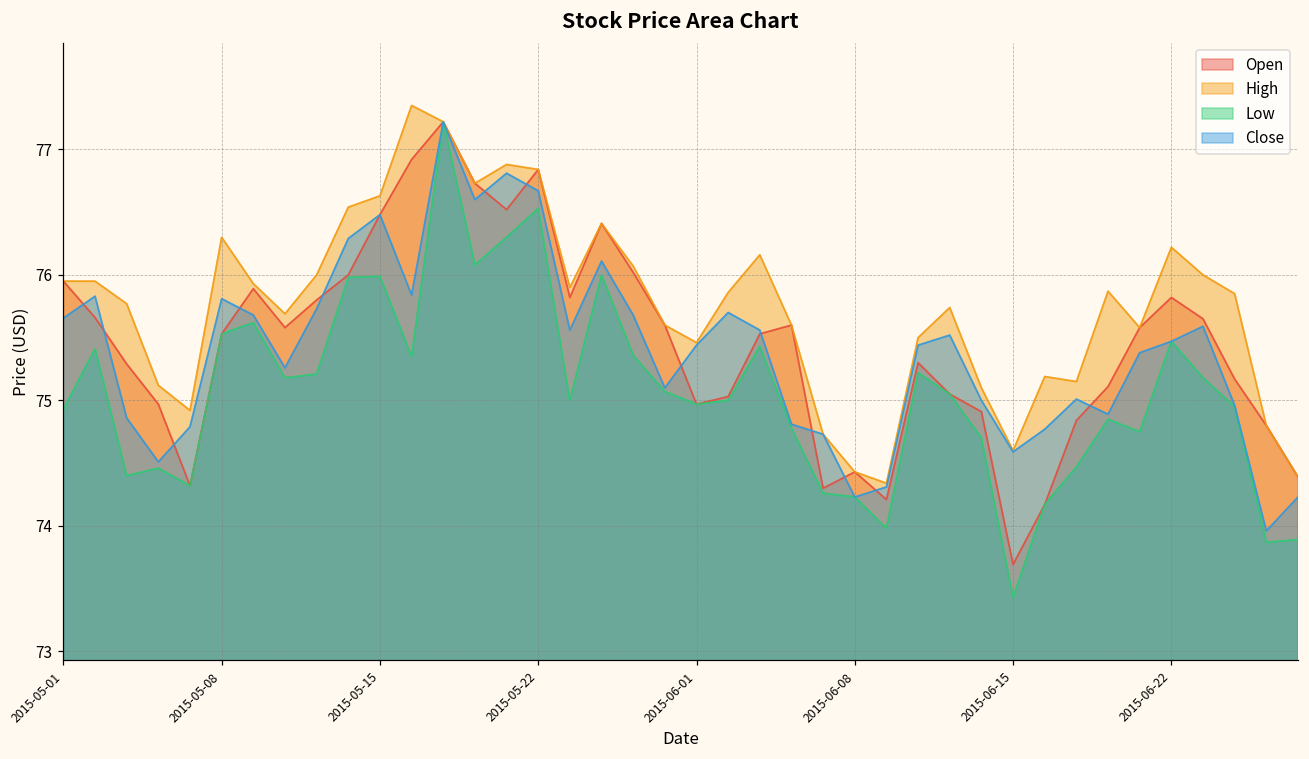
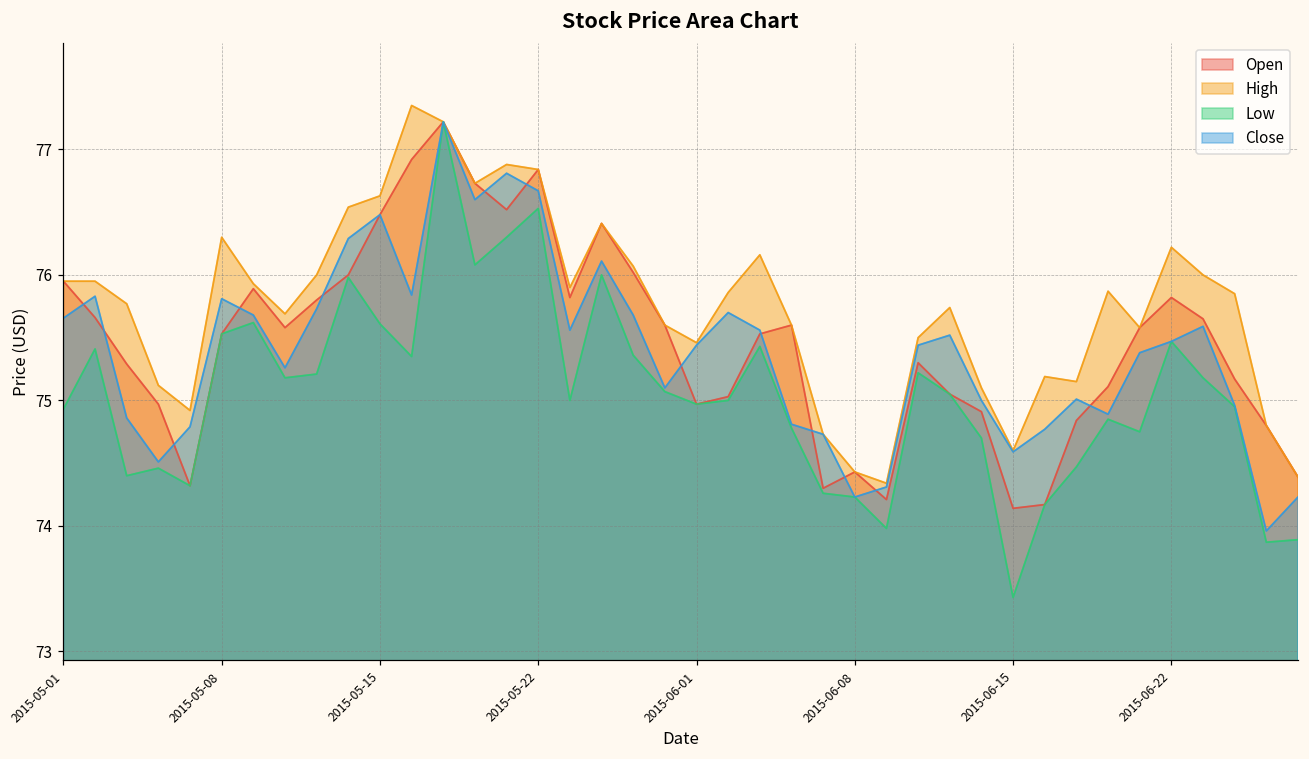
Low, 2015-05-15: 75.99 -> 75.61
Open, 2015-06-15: 73.69 -> 74.14
